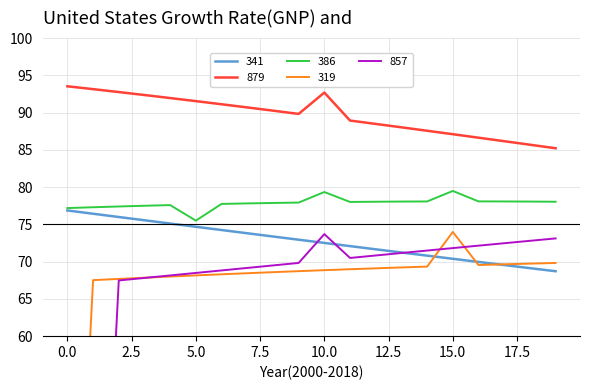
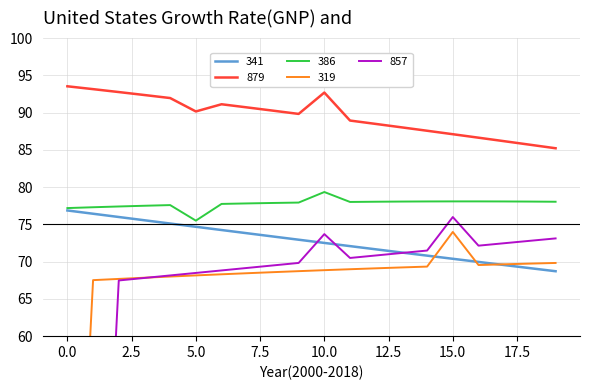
879, 5.0: 92 -> 90
386, 15.0: 79 -> 78
857, 15.0: 72 -> 76
